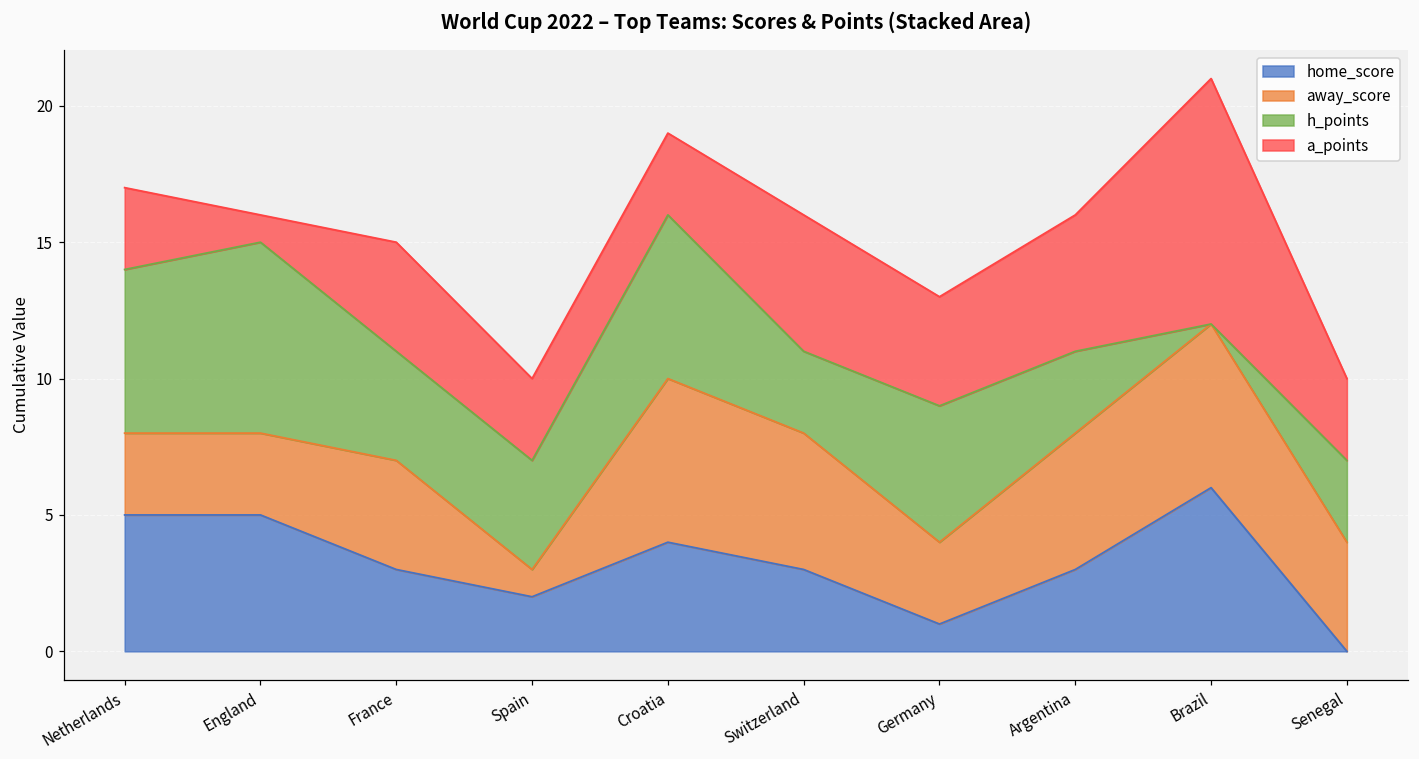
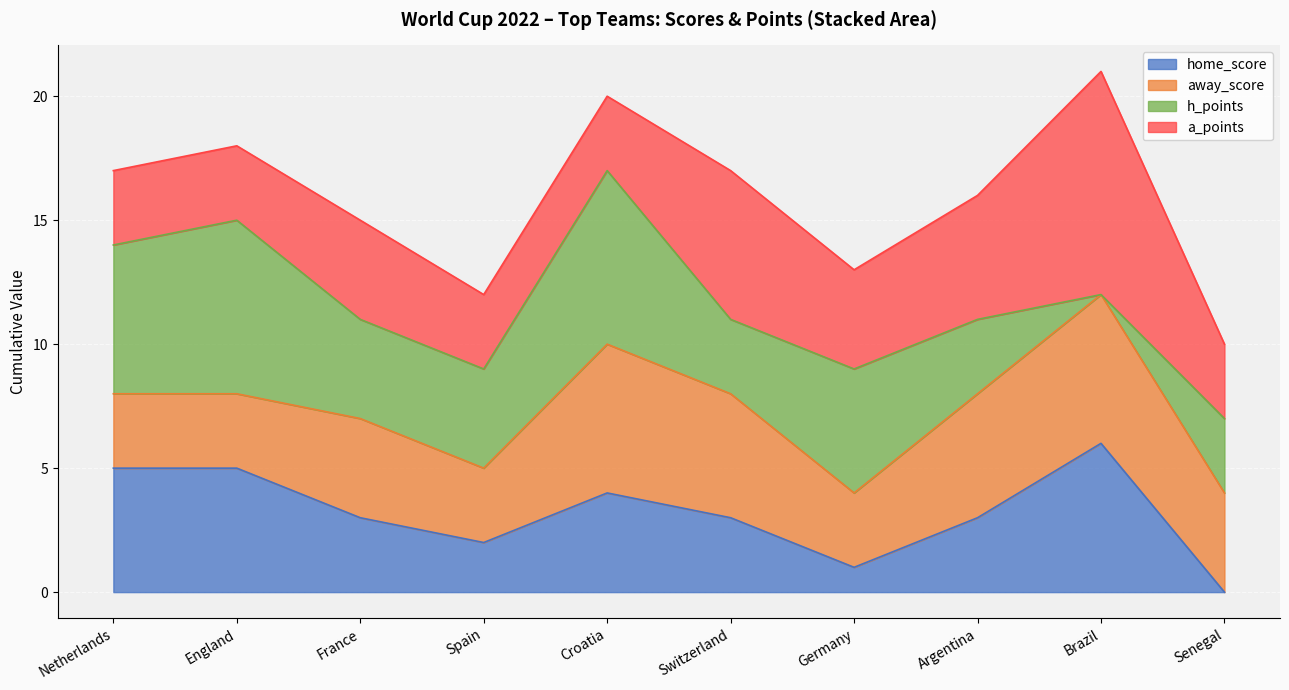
a_points, England: 1 -> 3
away_score, Spain: 1 -> 3
h_points, Croatia: 6 -> 7
a_points, Switzerland: 5 -> 6
